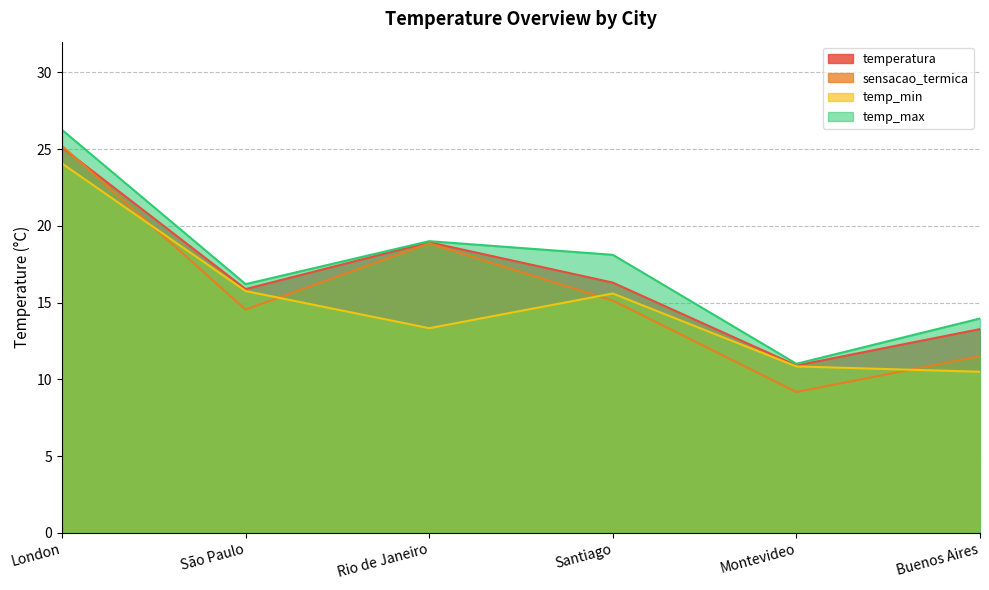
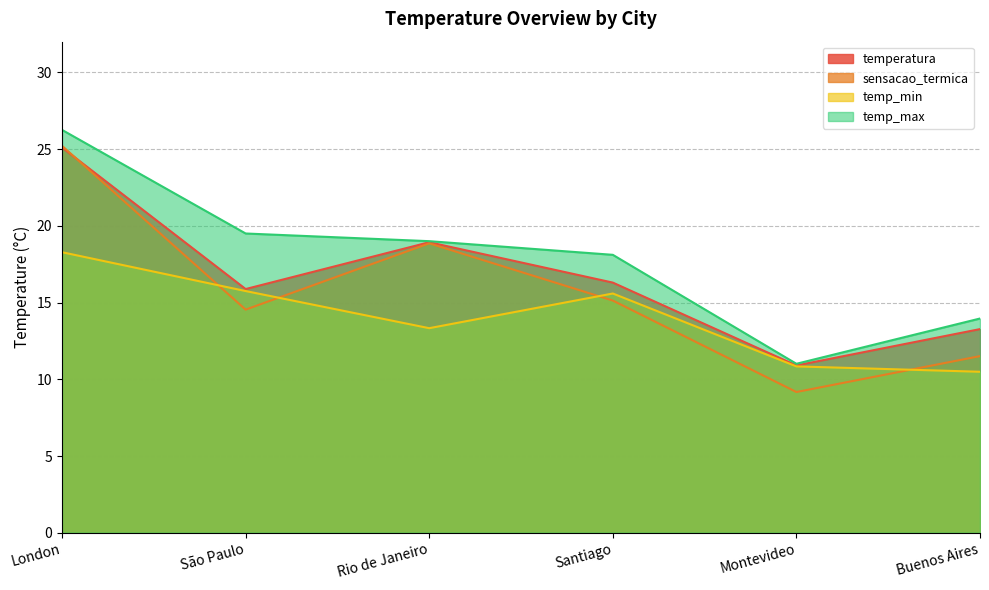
temp_min, London: 24.1 -> 18.3
temp_max, São Paulo: 16.2 -> 19.5
